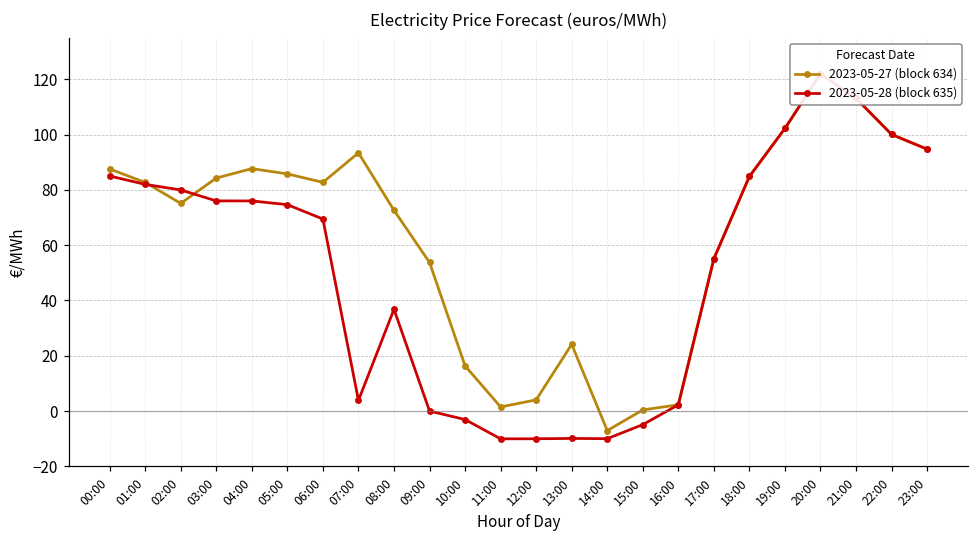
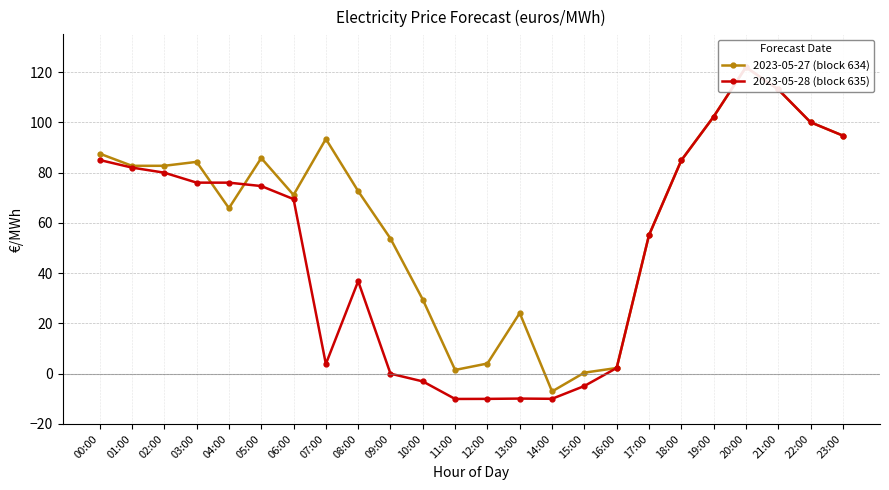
2023-05-27 (block 634), 02:00: 75 -> 83
2023-05-27 (block 634), 04:00: 88 -> 66
2023-05-27 (block 634), 06:00: 83 -> 71
2023-05-27 (block 634), 10:00: 16 -> 29
